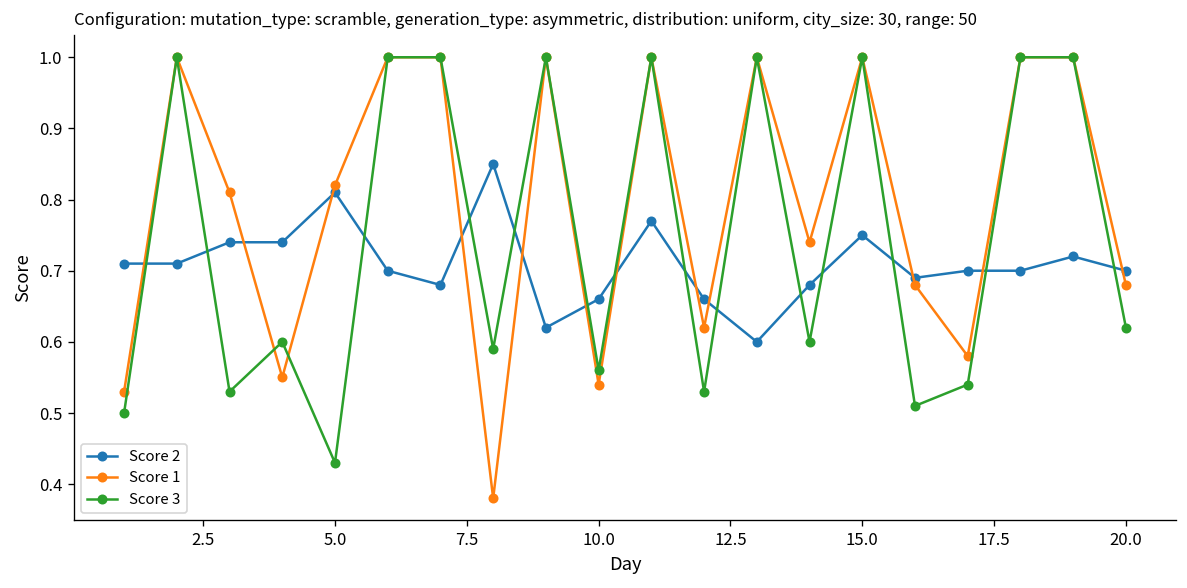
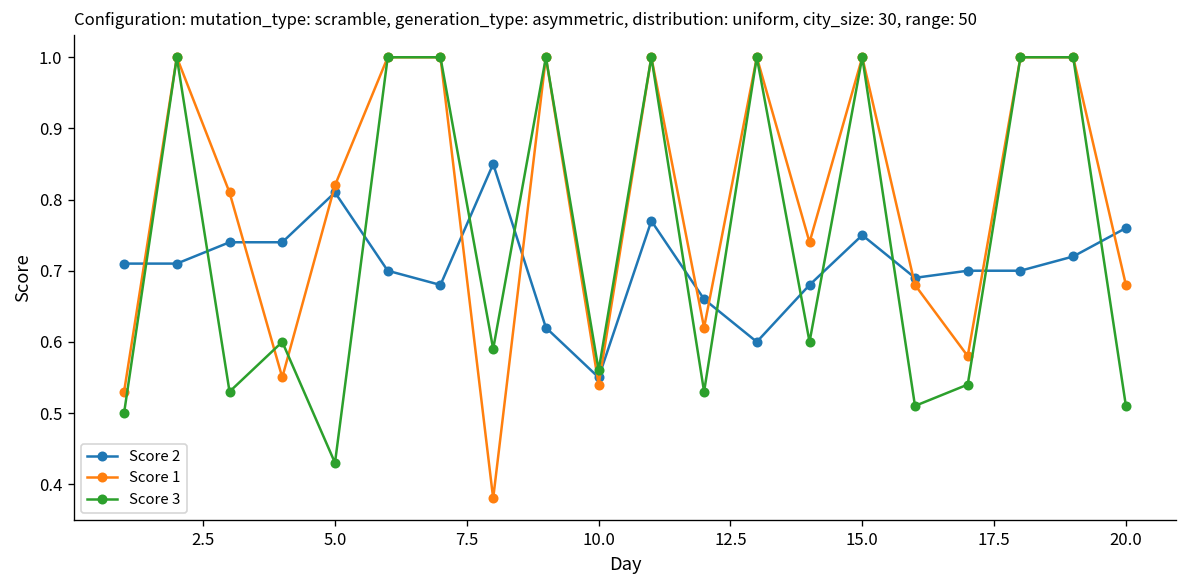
Score 2, 10.0: 0.66 -> 0.55
Score 2, 20.0: 0.70 -> 0.76
Score 3, 20.0: 0.62 -> 0.51
